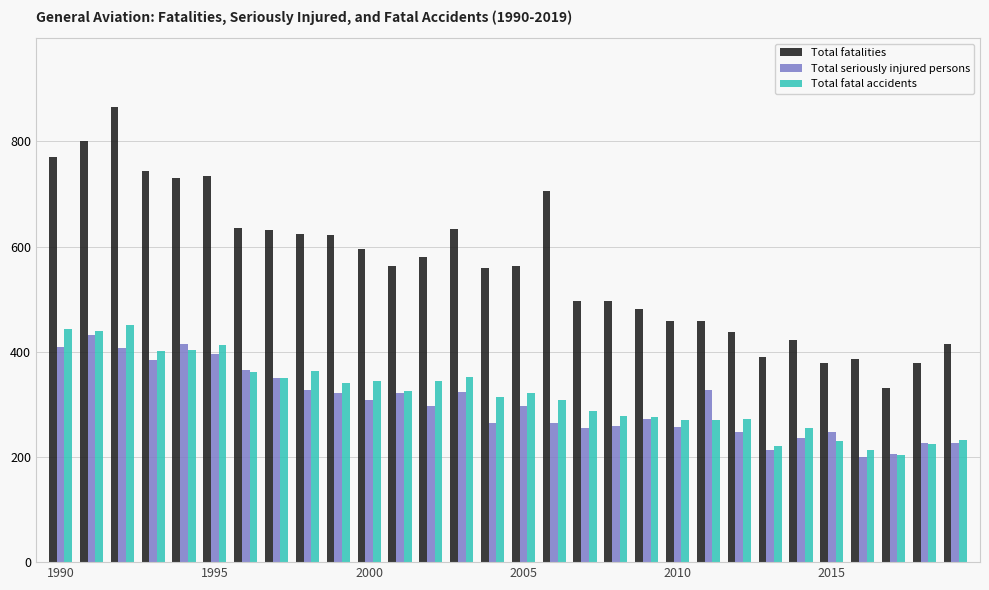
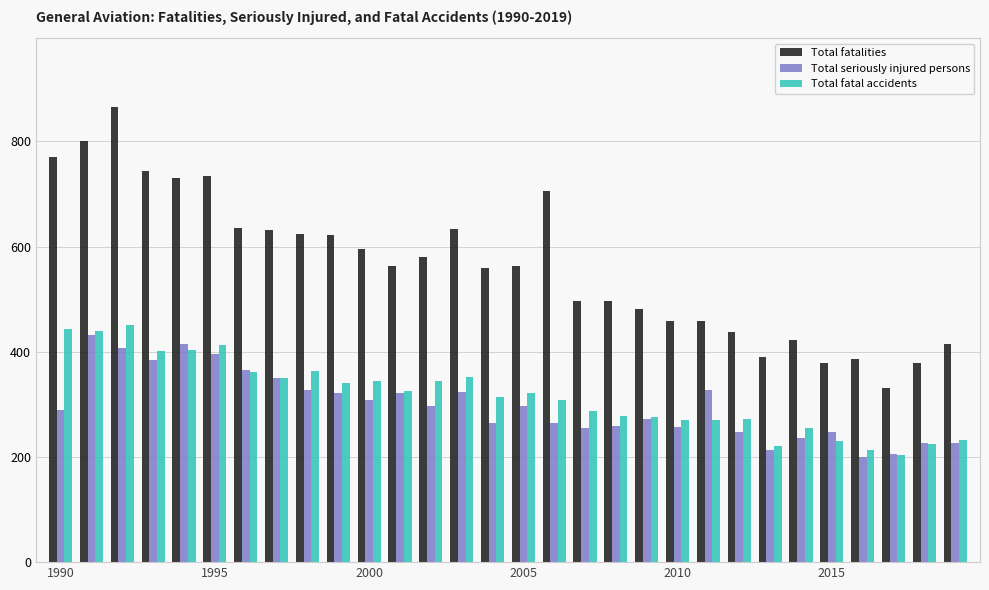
Total seriously injured persons, 1990: 410 -> 290
